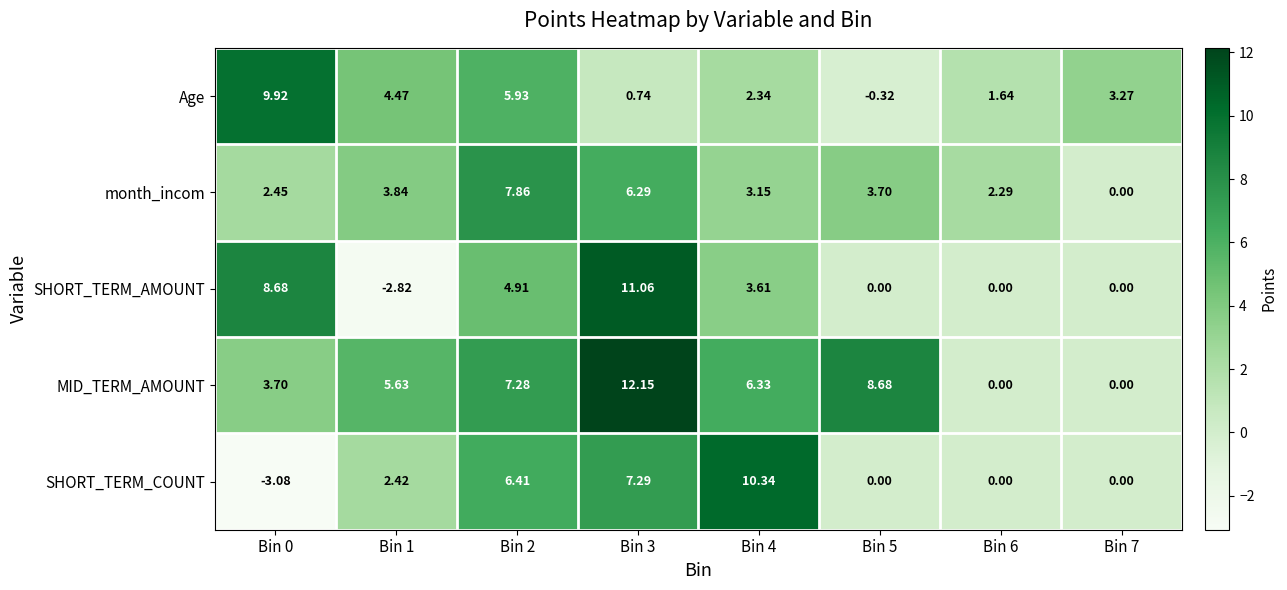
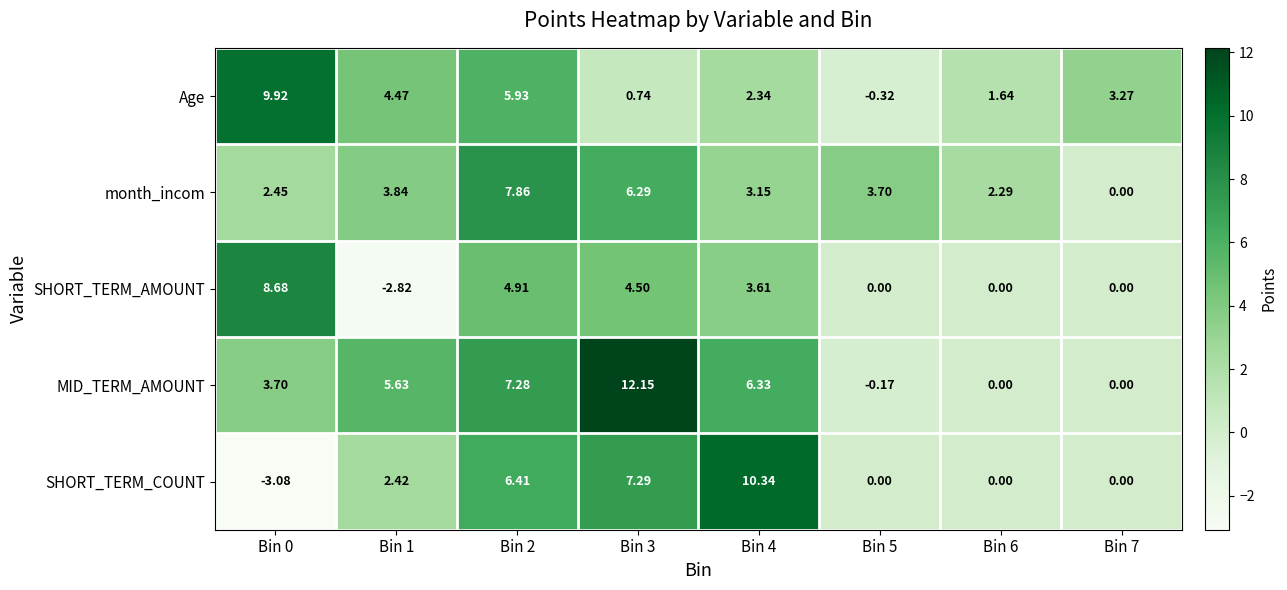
SHORT_TERM_AMOUNT, Bin 3: 11.06 -> 4.50
MID_TERM_AMOUNT, Bin 5: 8.68 -> -0.17
